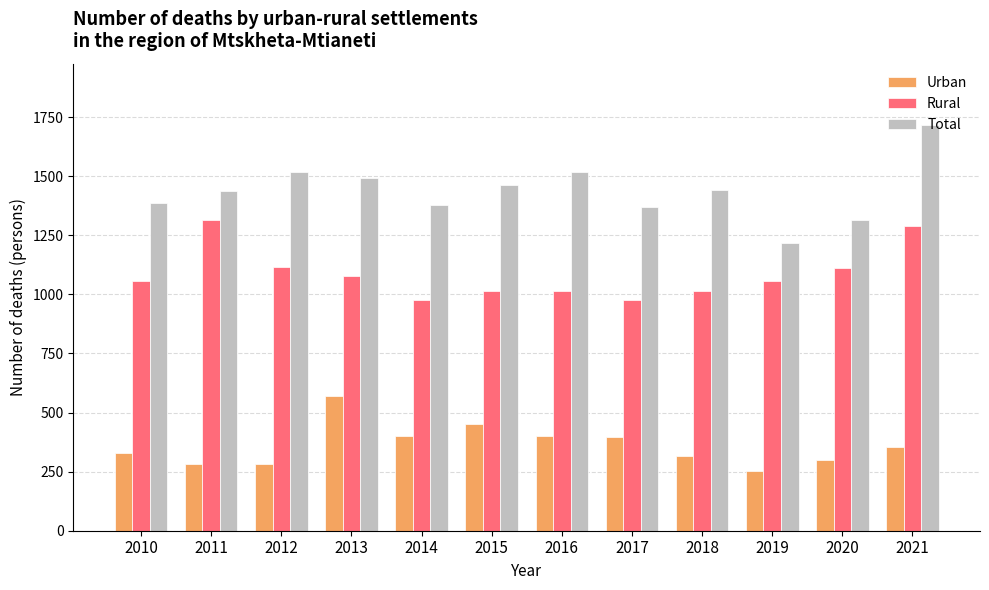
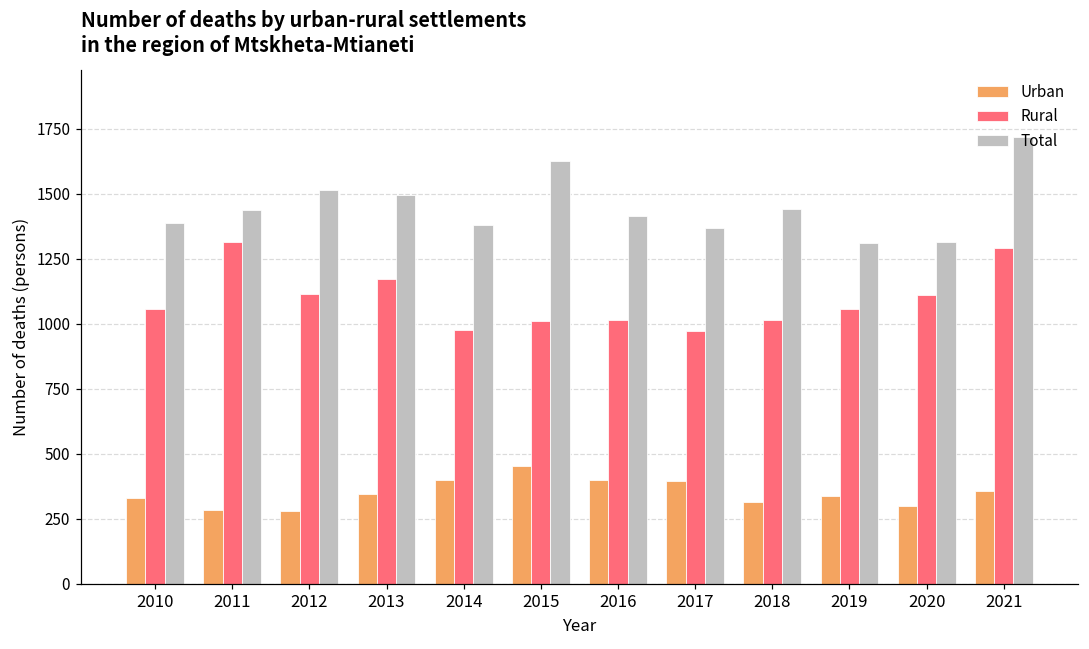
Urban, 2013: 570 -> 340
Rural, 2013: 1080 -> 1170
Total, 2015: 1460 -> 1630
Total, 2016: 1520 -> 1420
Urban, 2019: 250 -> 340
Total, 2019: 1220 -> 1310
